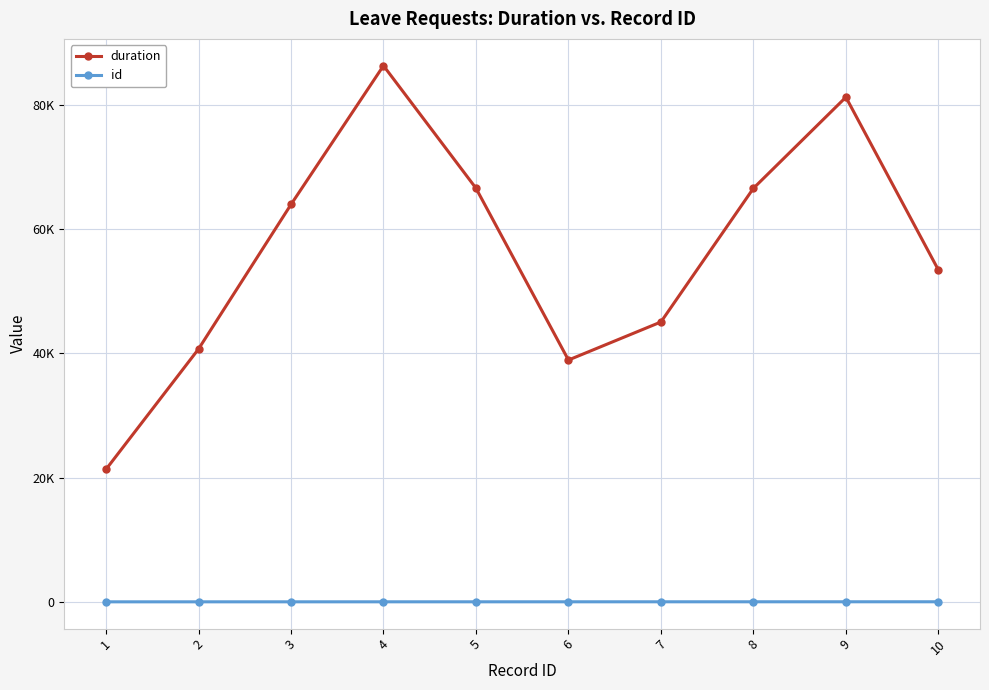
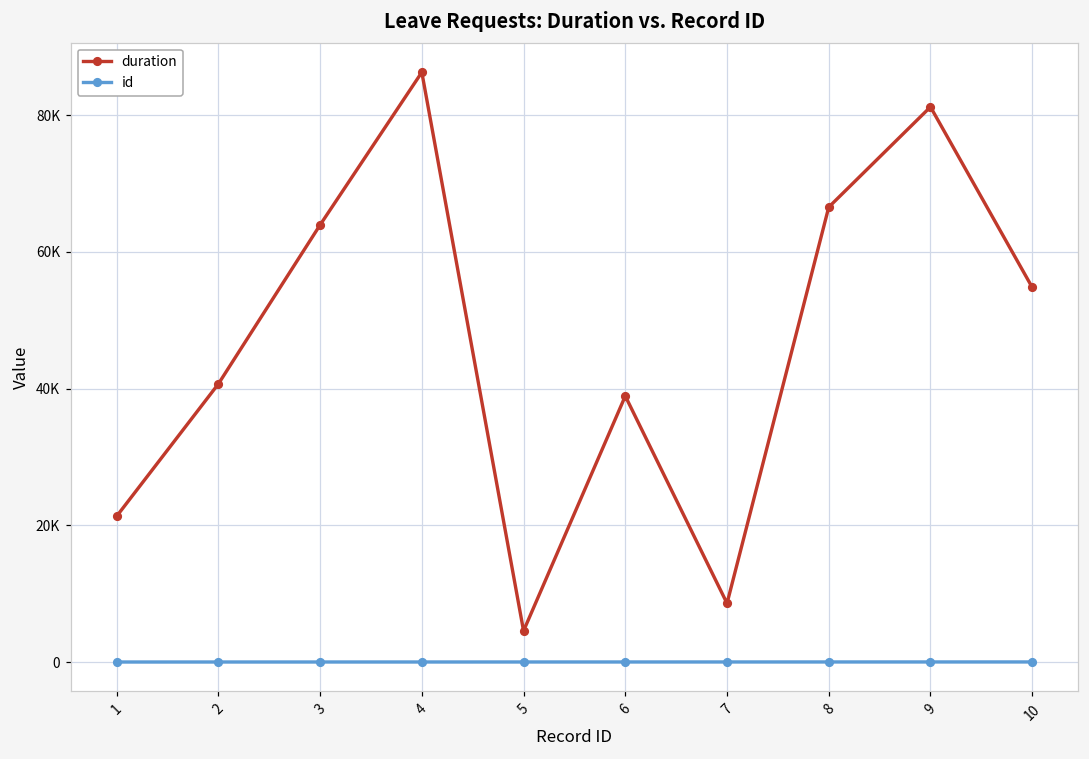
duration, 5: 67000 -> 5000
duration, 7: 45000 -> 9000
duration, 10: 53000 -> 55000
